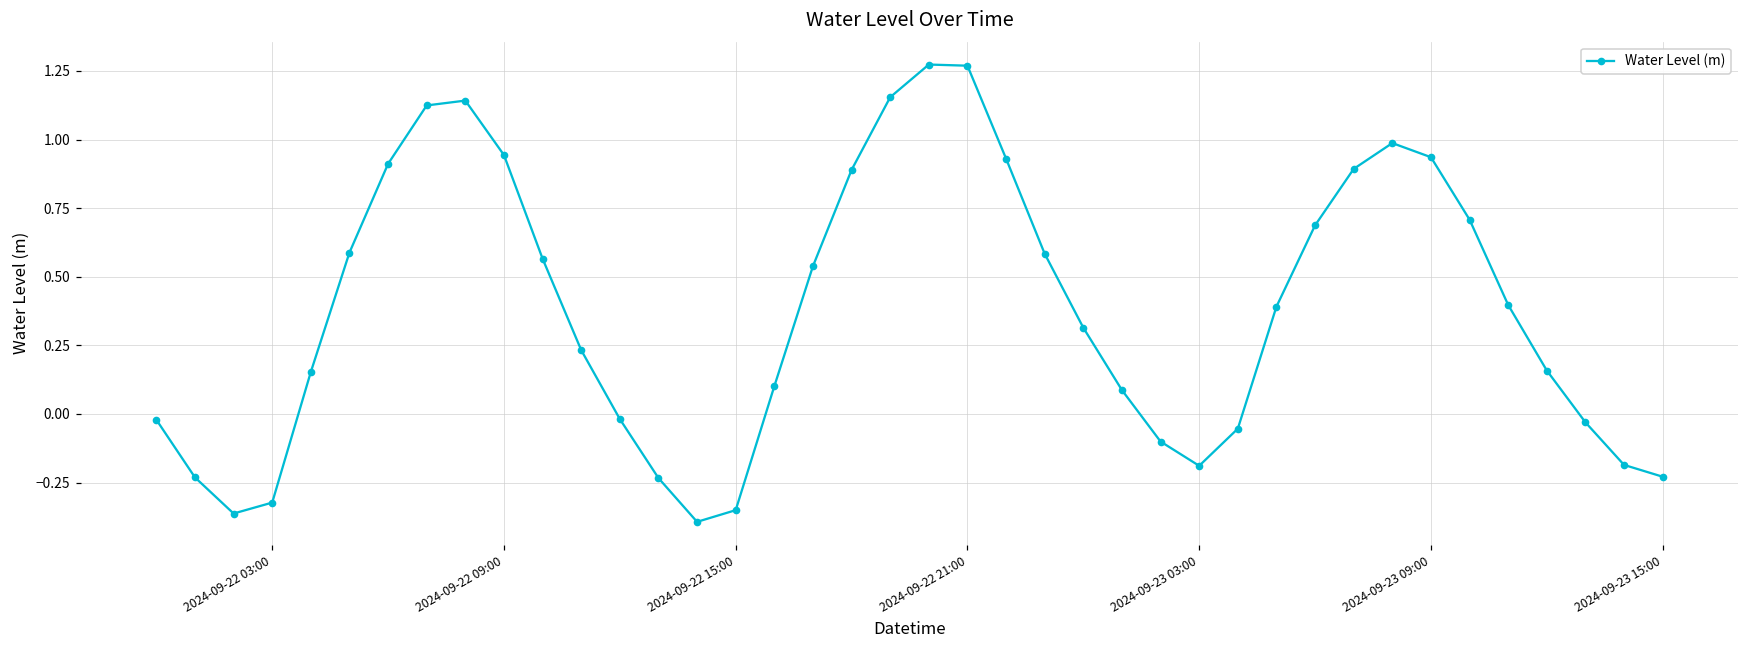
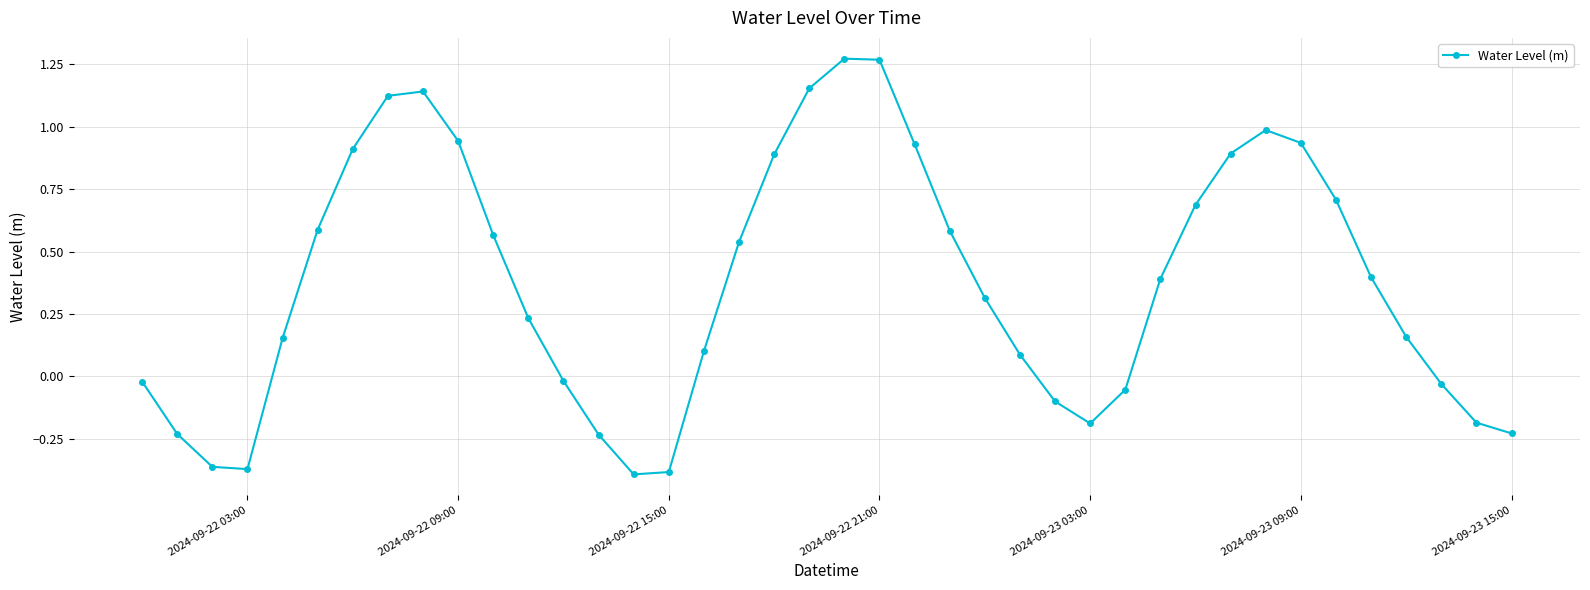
2024-09-22 03:00: -0.32 -> -0.37
2024-09-22 15:00: -0.35 -> -0.38
